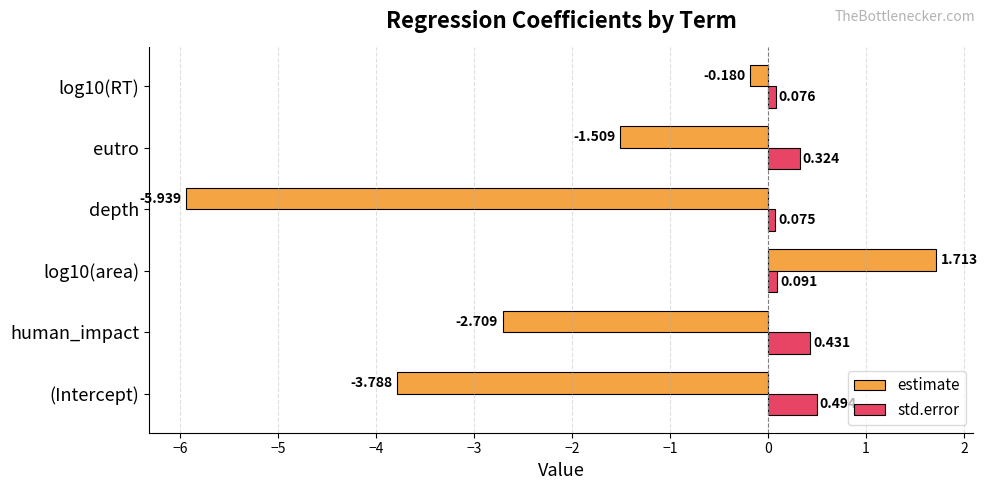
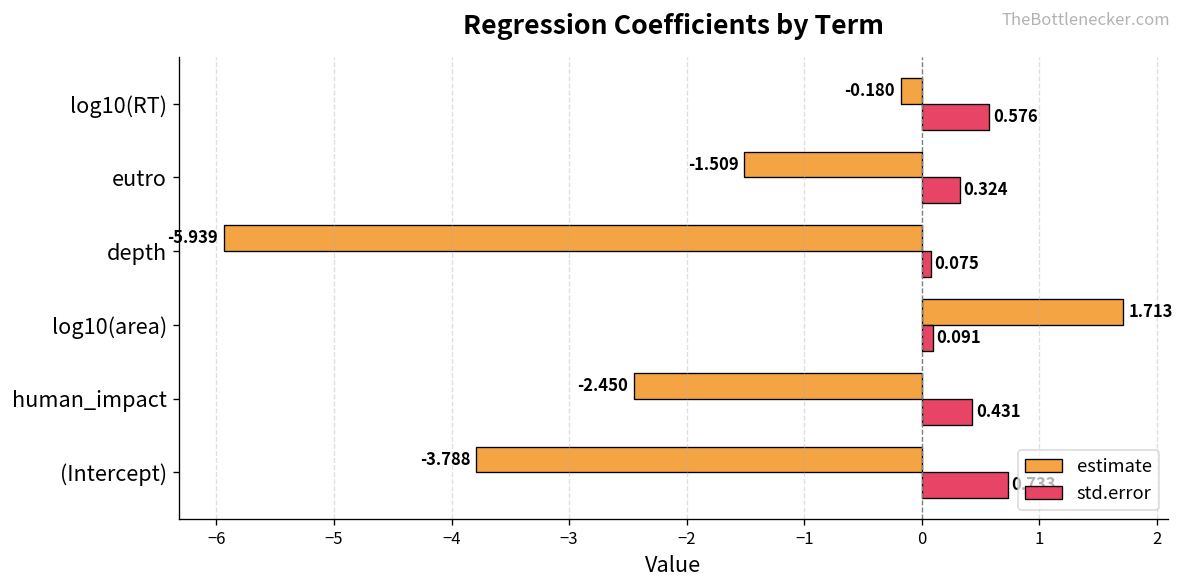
std.error, log10(RT): 0.076 -> 0.576
estimate, human_impact: -2.709 -> -2.450
std.error, (Intercept): 0.5 -> 0.7
